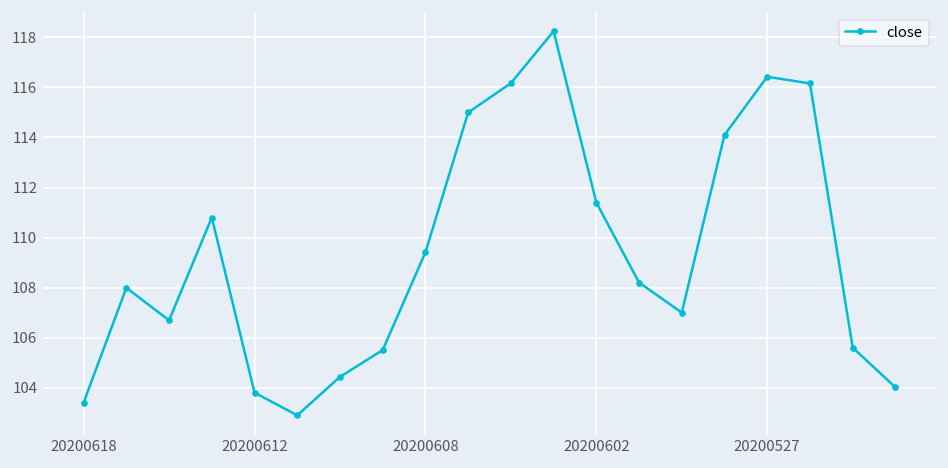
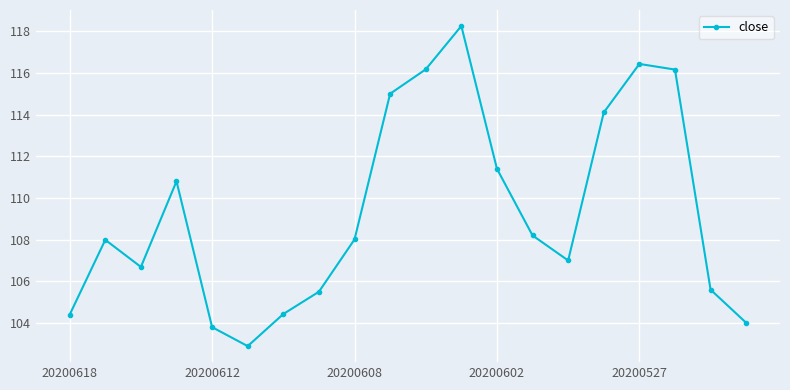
20200618: 103.4 -> 104.4
20200608: 109.4 -> 108.0
